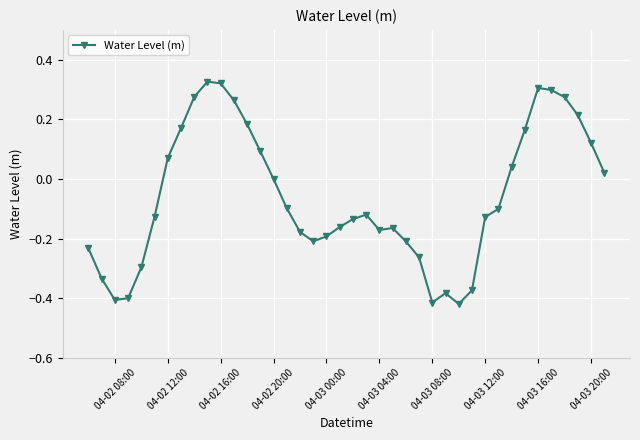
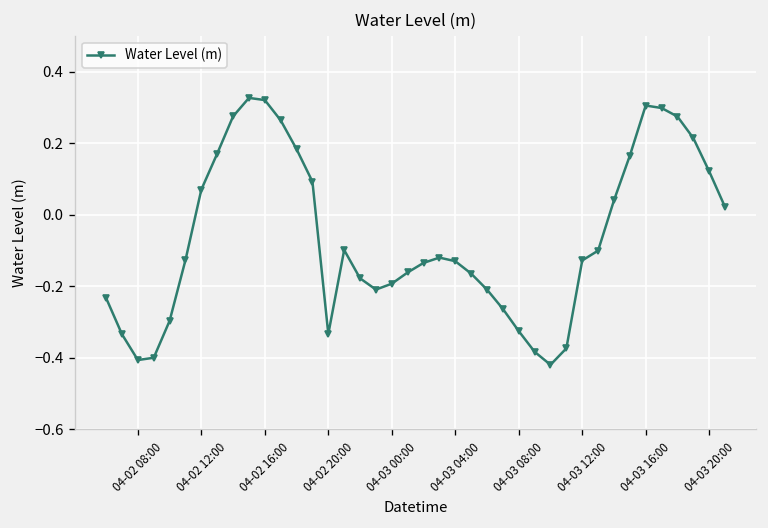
04-02 20:00: 0.00 -> -0.33
04-03 04:00: -0.17 -> -0.13
04-03 08:00: -0.41 -> -0.33
